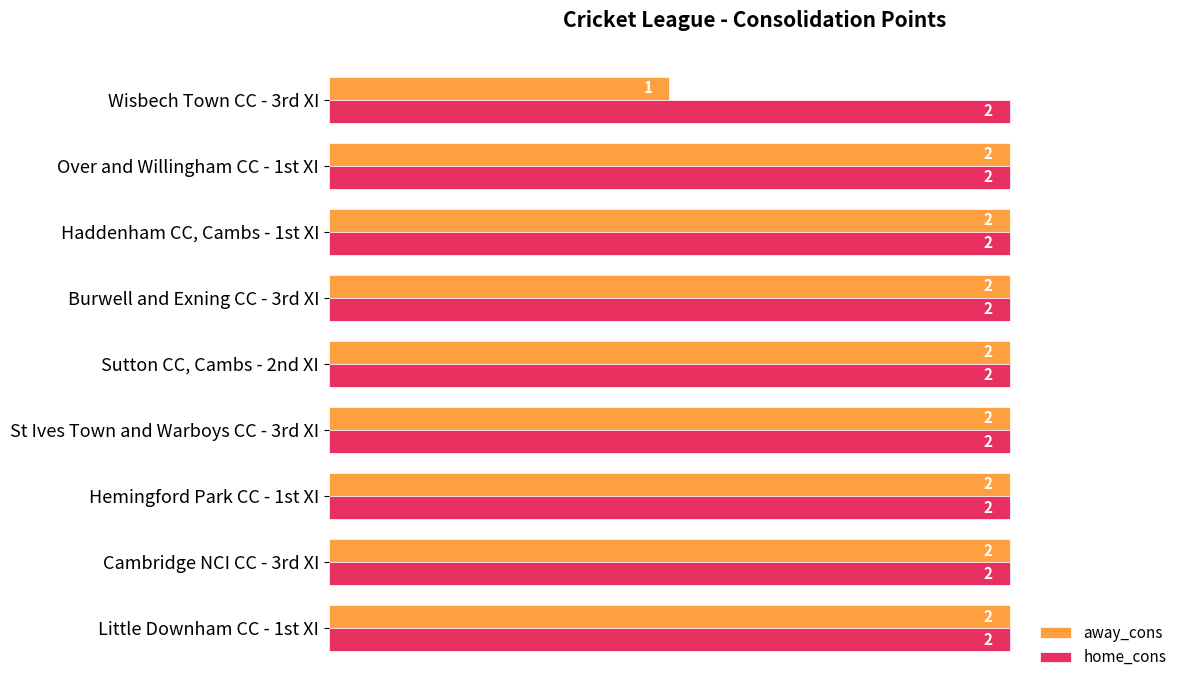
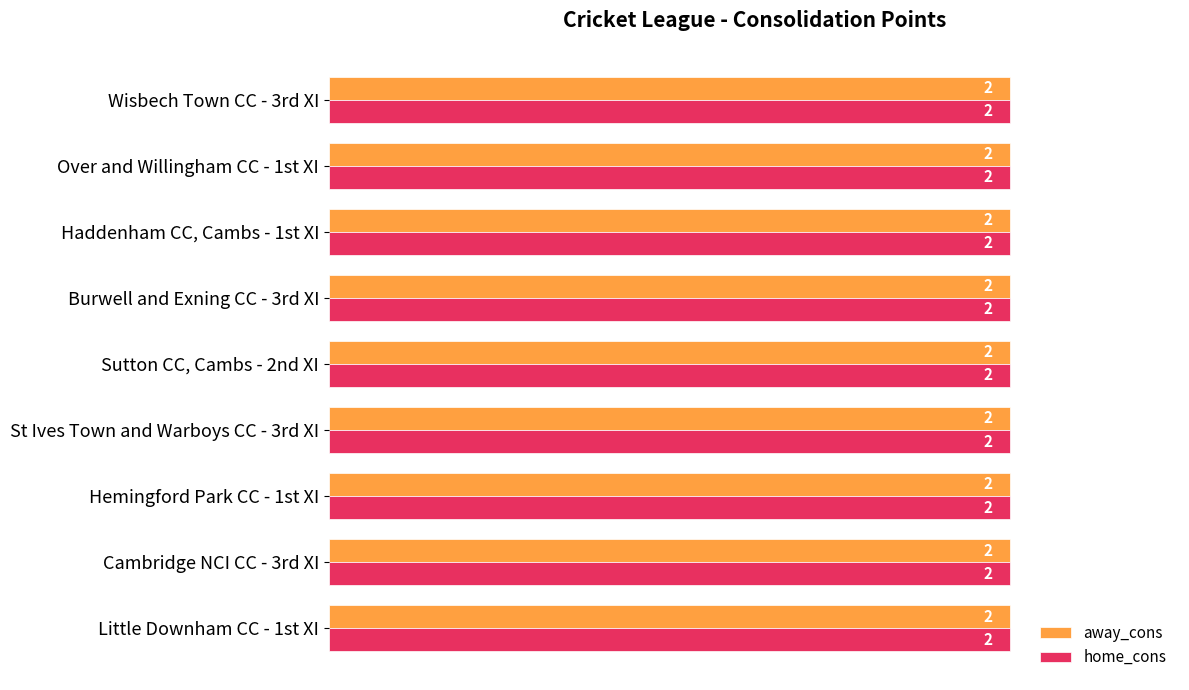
away_cons, Wisbech Town CC - 3rd XI: 1 -> 2
